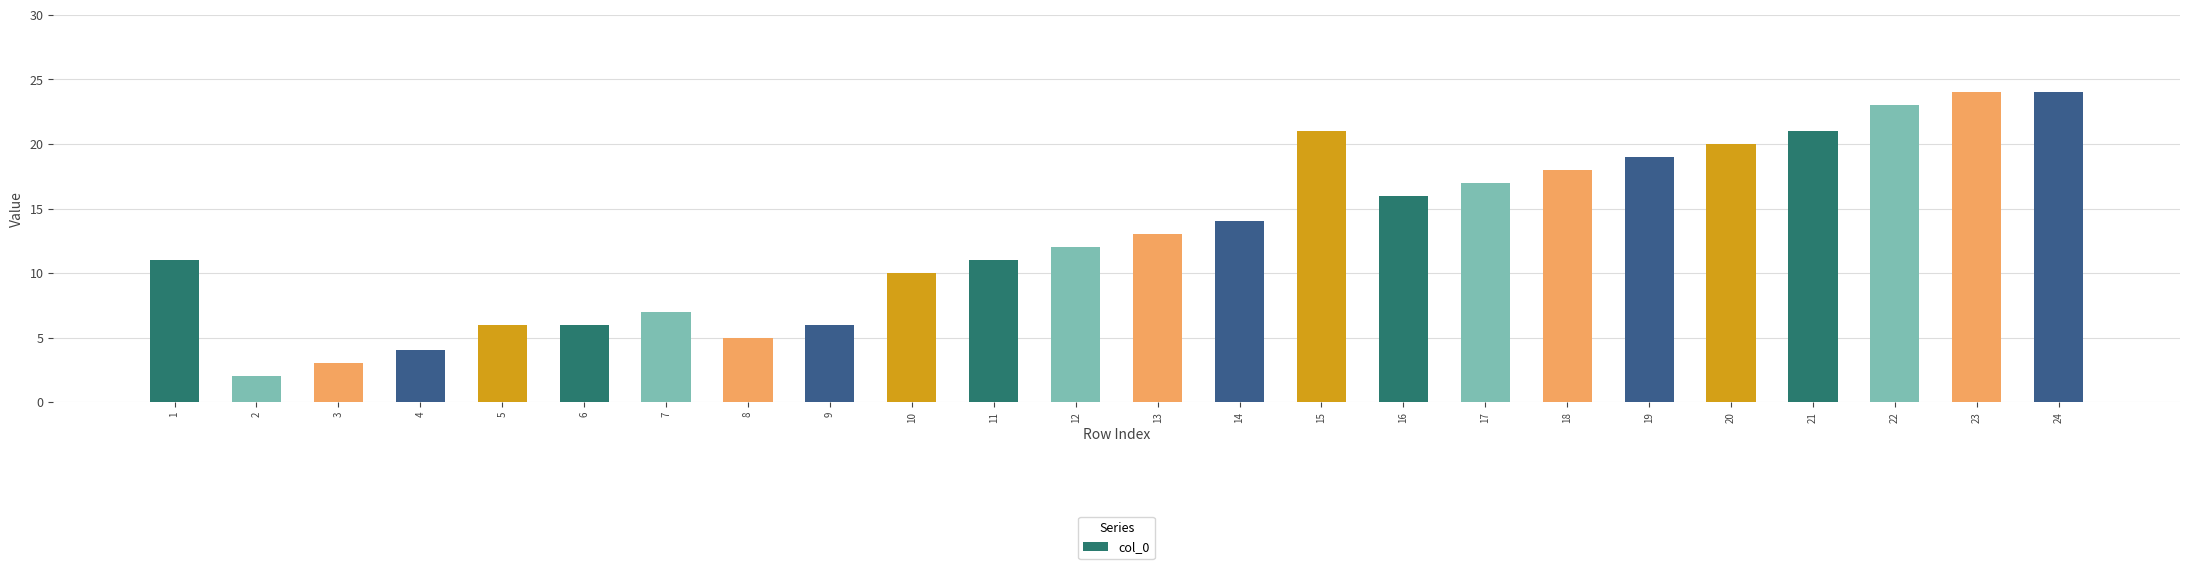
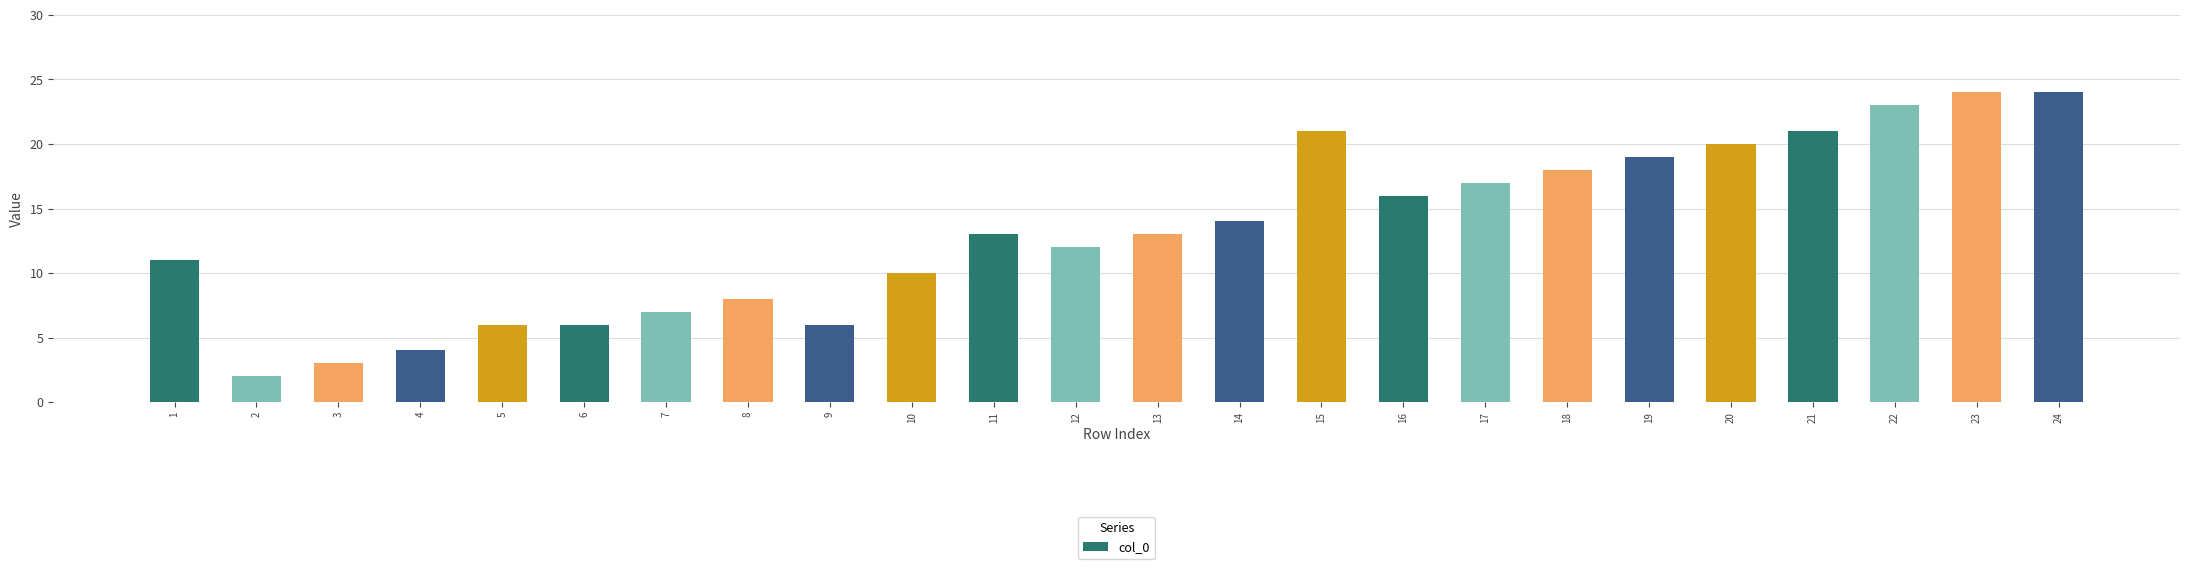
8: 5 -> 8
11: 11 -> 13
